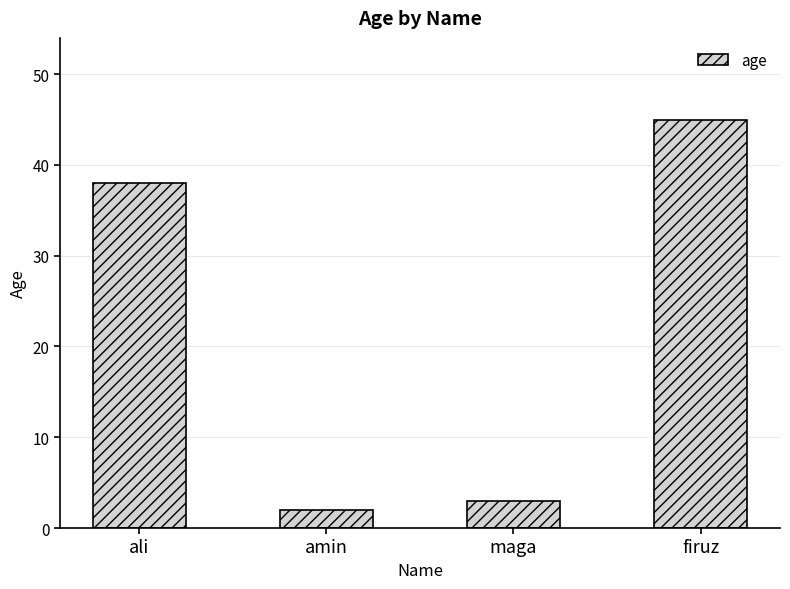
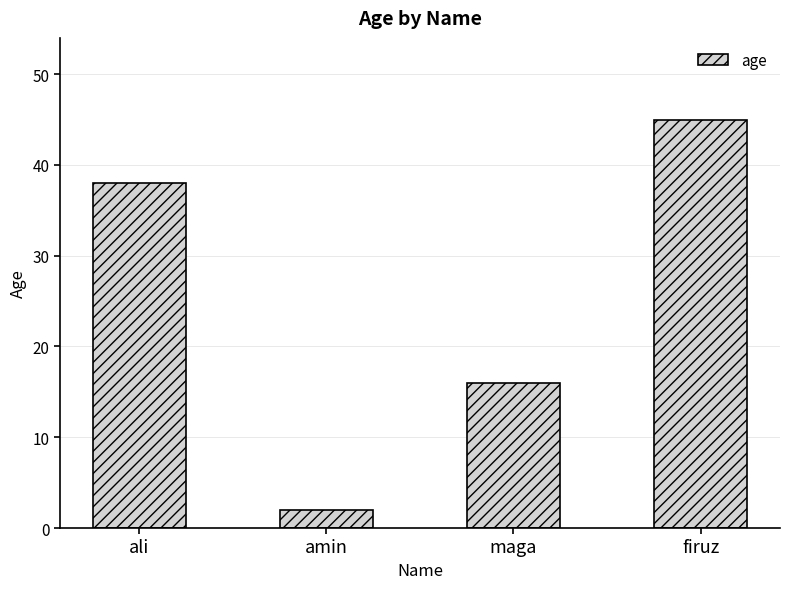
maga: 3 -> 16
